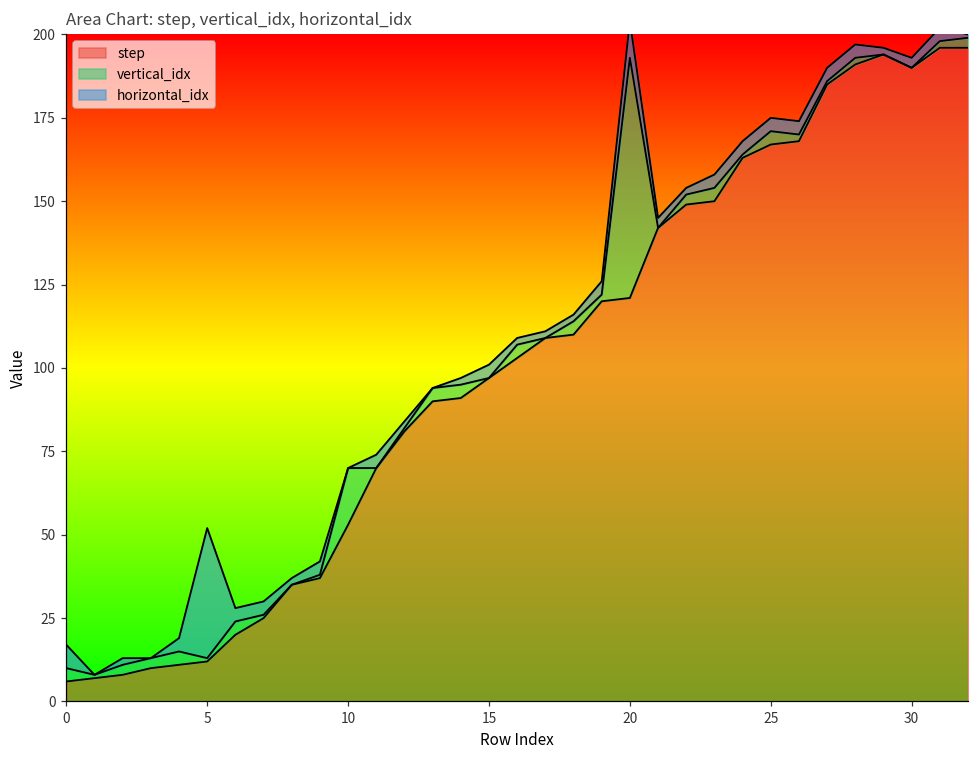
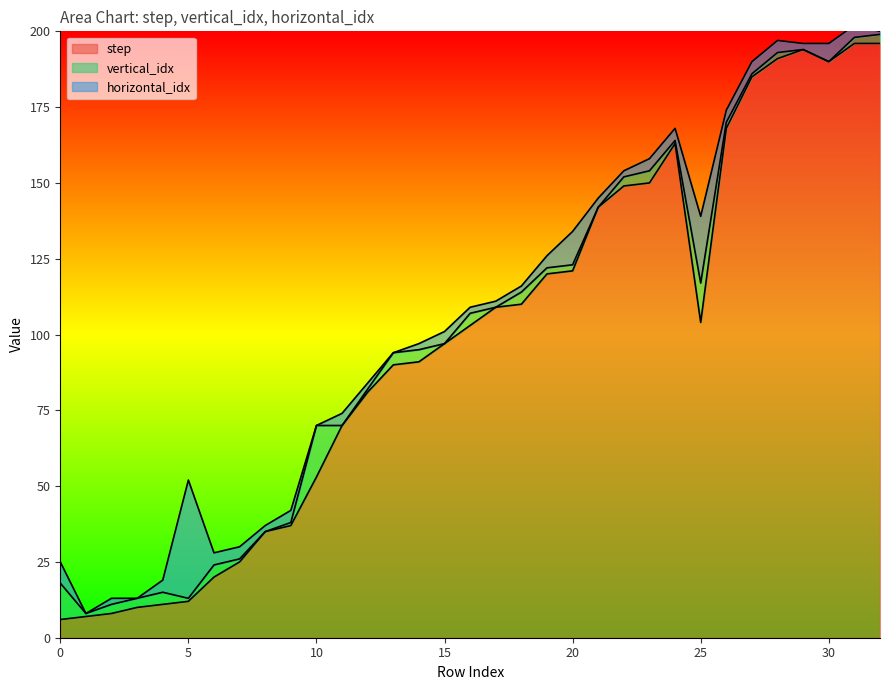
vertical_idx, 0: 4 -> 12
vertical_idx, 20: 72 -> 2
step, 25: 167 -> 104
vertical_idx, 25: 4 -> 13
horizontal_idx, 25: 4 -> 22
horizontal_idx, 30: 3 -> 6
